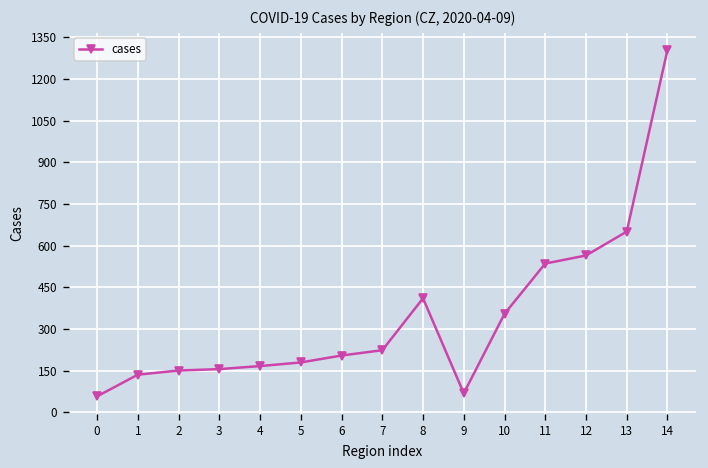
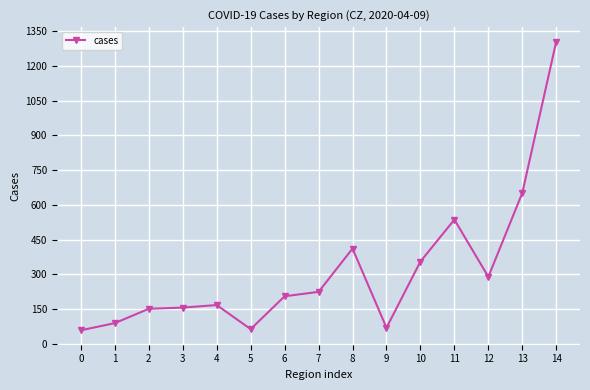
1: 140 -> 90
5: 180 -> 60
12: 570 -> 290
